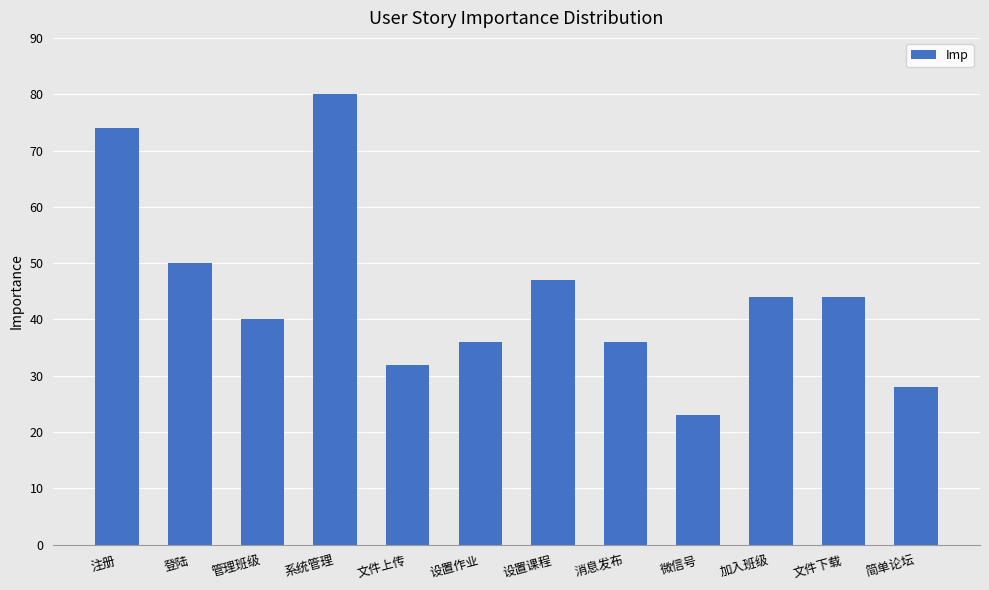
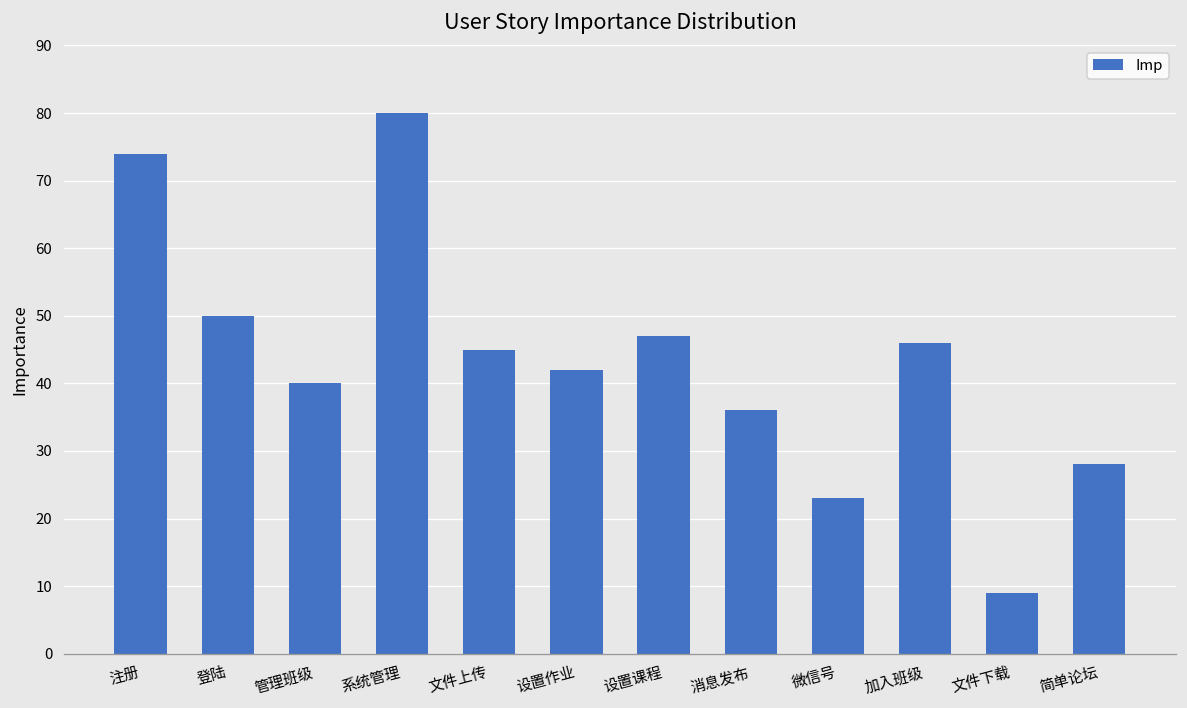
文件上传: 32 -> 45
设置作业: 36 -> 42
加入班级: 44 -> 46
文件下载: 44 -> 9
